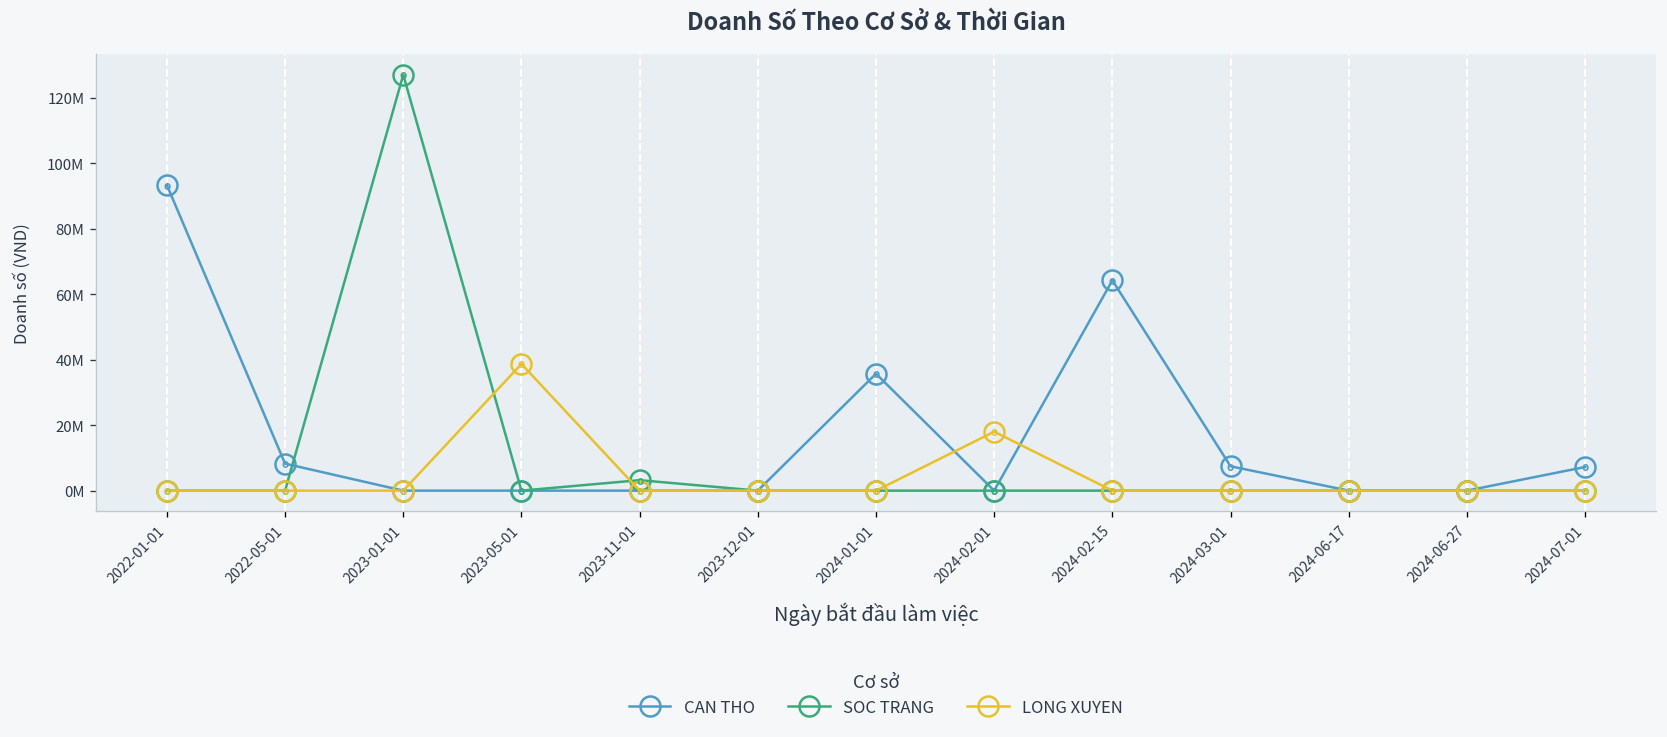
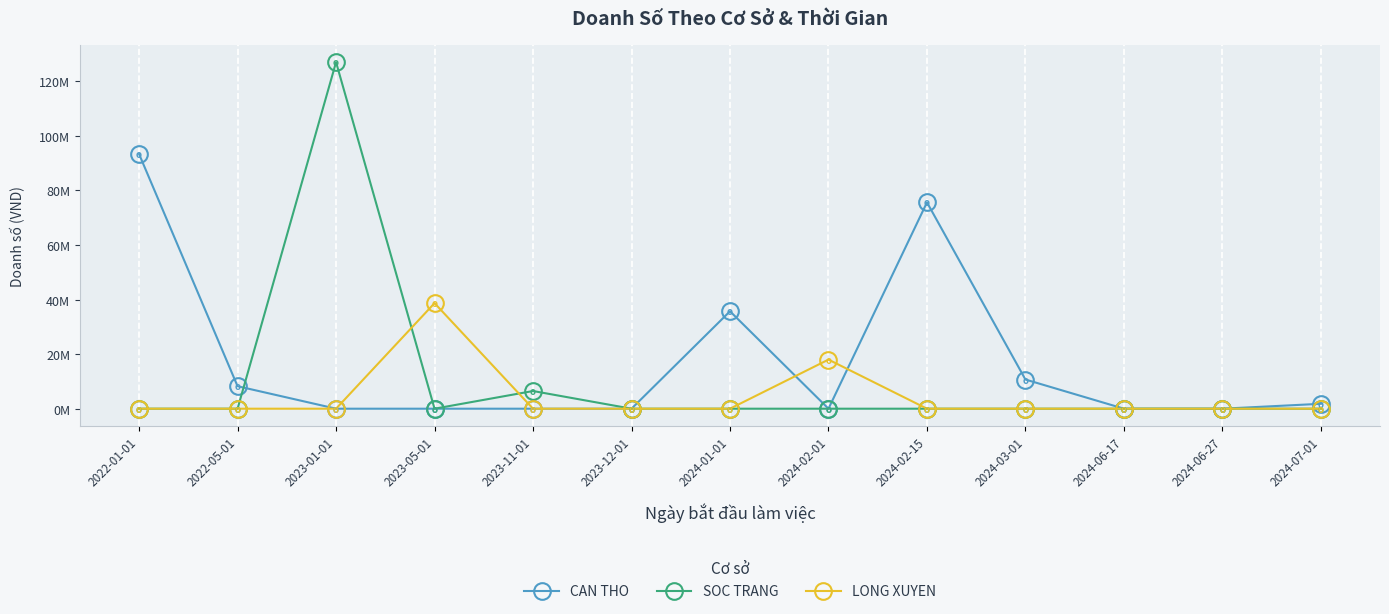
SOC TRANG, 2023-11-01: 3000000 -> 6000000
CAN THO, 2024-02-15: 64000000 -> 76000000
CAN THO, 2024-03-01: 7000000 -> 11000000
CAN THO, 2024-07-01: 7000000 -> 2000000
